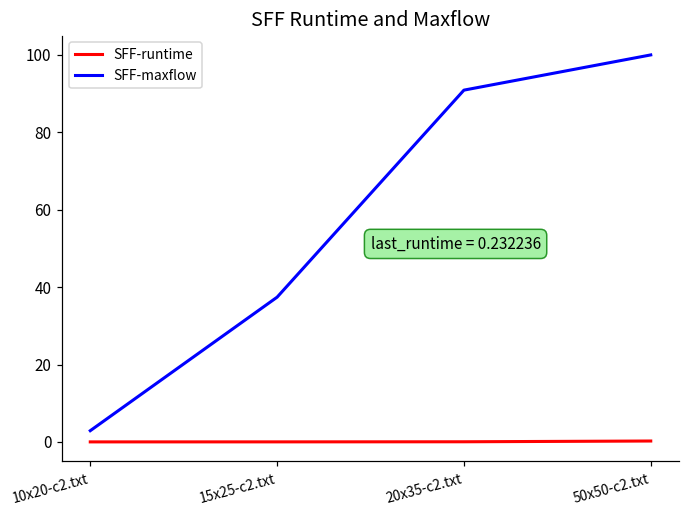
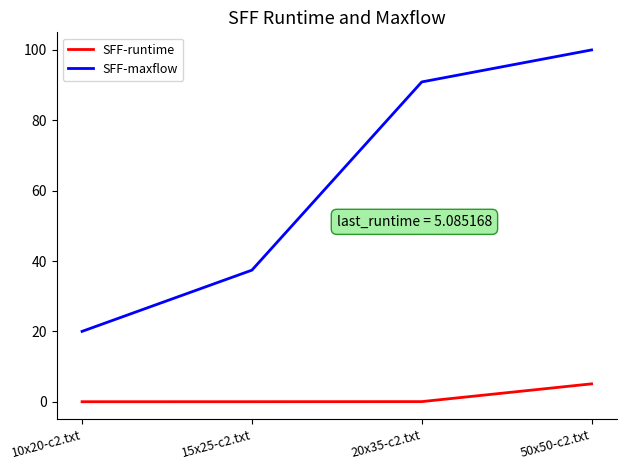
SFF-maxflow, 10x20-c2.txt: 3 -> 20
SFF-runtime, 50x50-c2.txt: 0.232236 -> 5.085168
